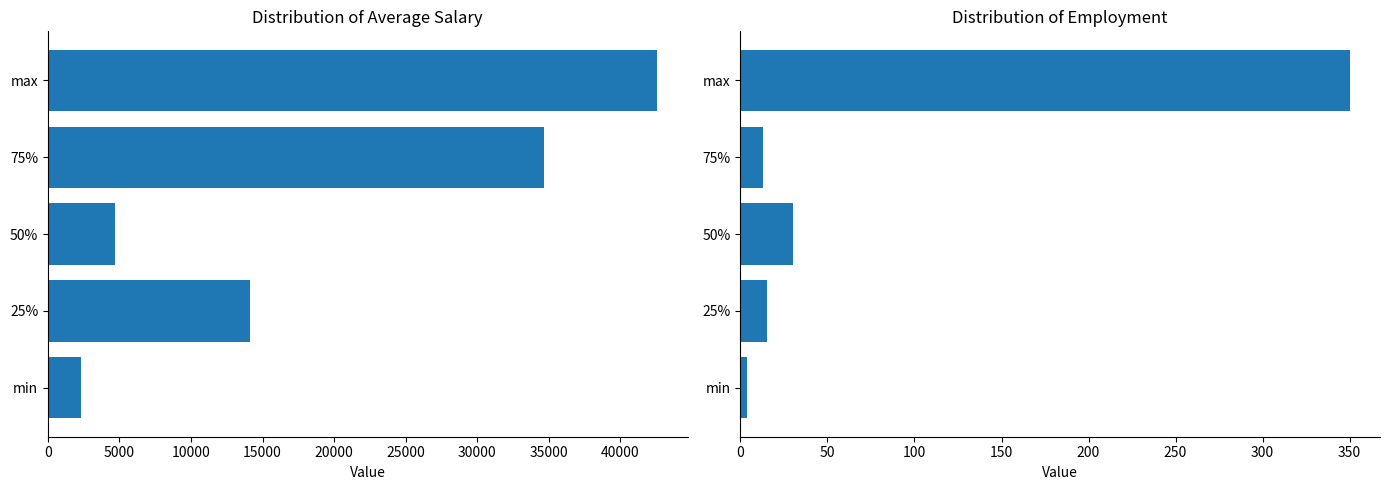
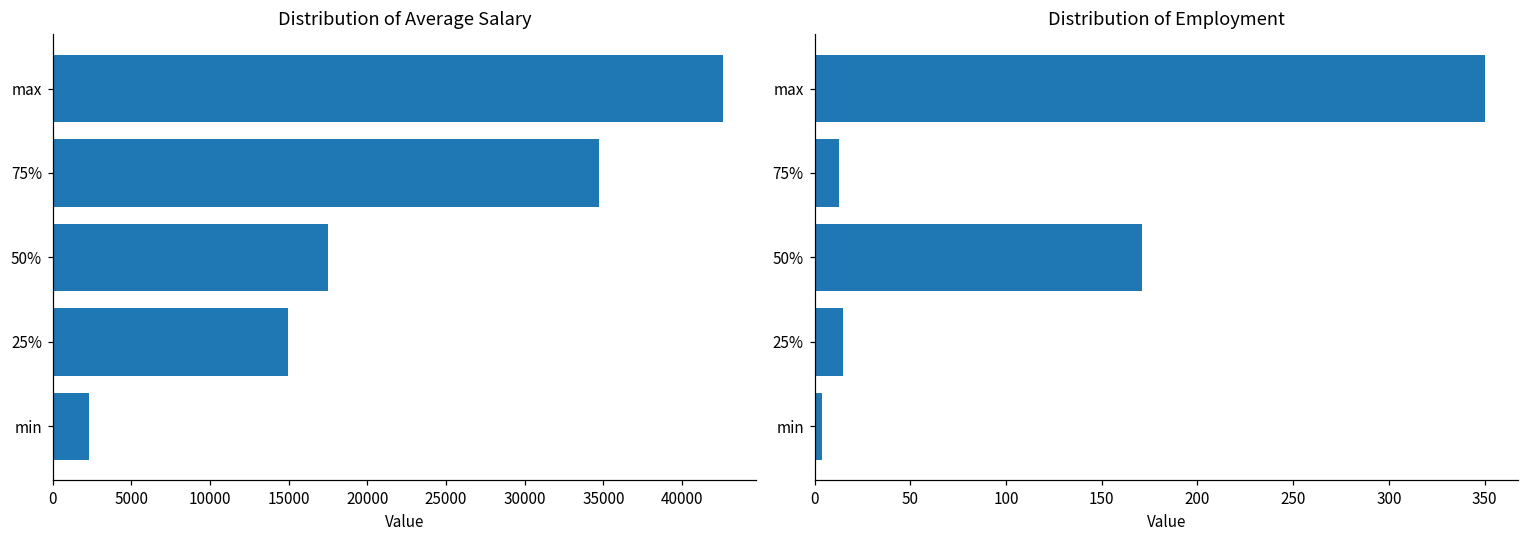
Distribution of Average Salary, 50%: 4700 -> 17500
Distribution of Average Salary, 25%: 14100 -> 14900
Distribution of Employment, 50%: 30 -> 171
